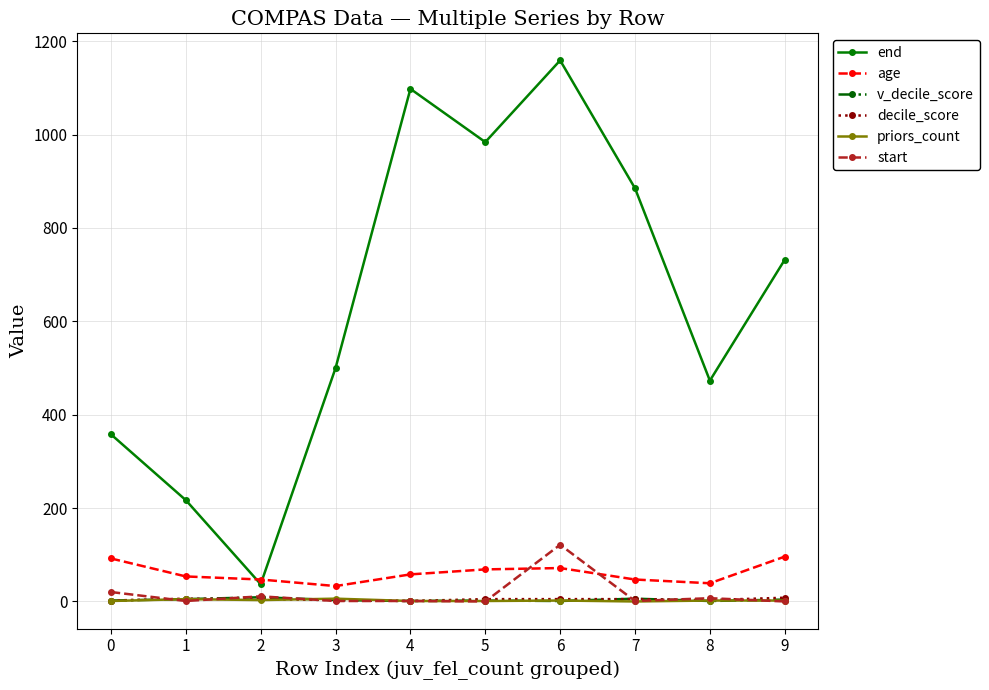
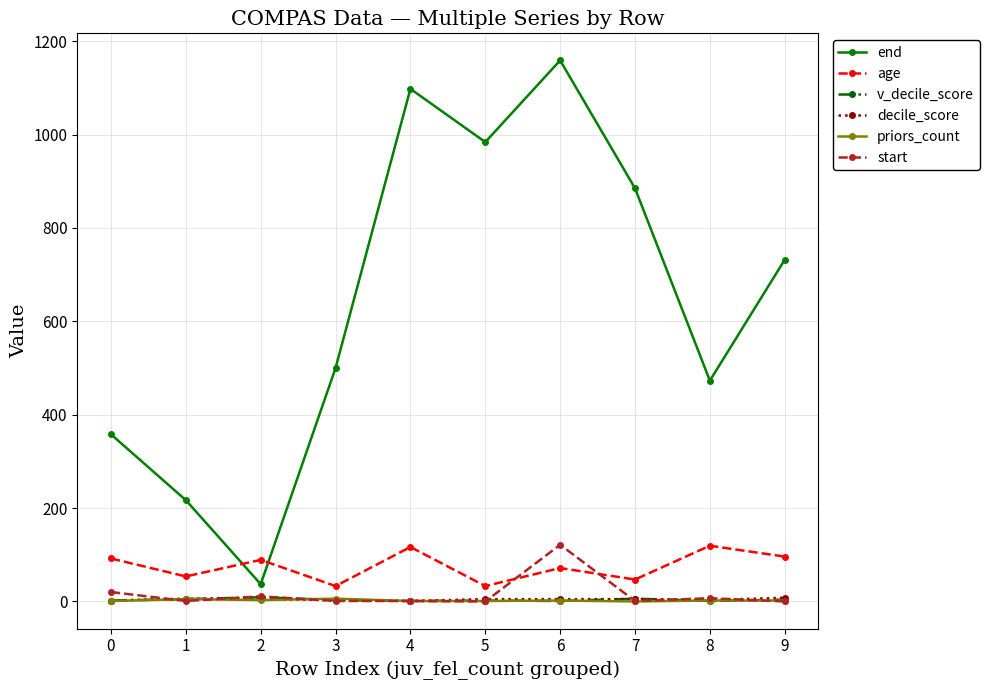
age, 2: 50 -> 90
age, 4: 60 -> 120
age, 5: 70 -> 30
age, 8: 40 -> 120
